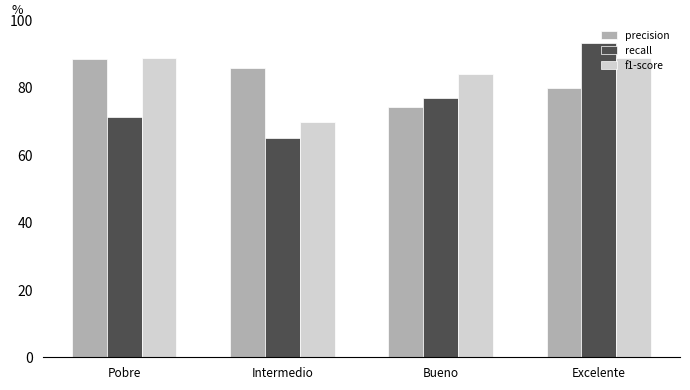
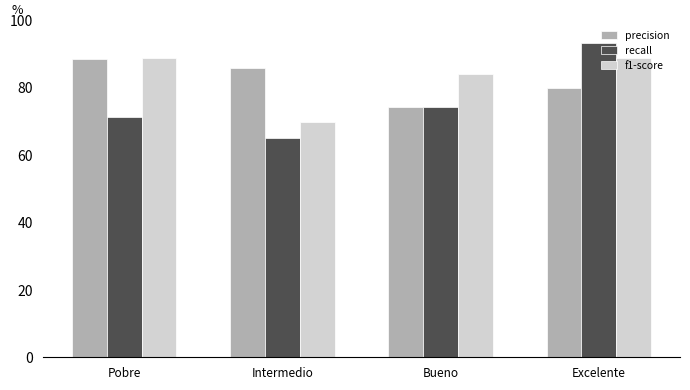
recall, Bueno: 77 -> 74
